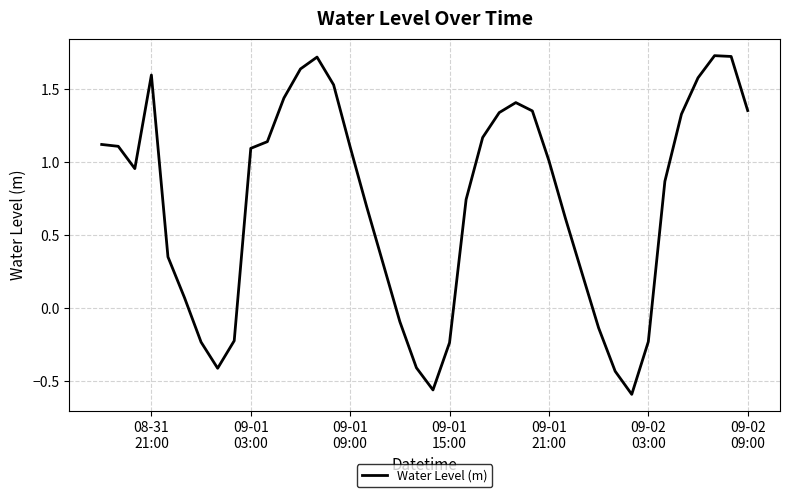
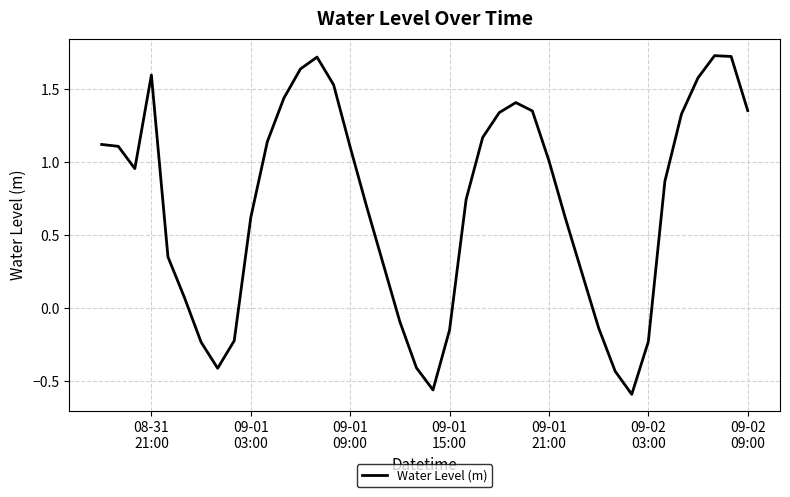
09-01 03:00: 1.10 -> 0.62
09-01 15:00: -0.23 -> -0.15
